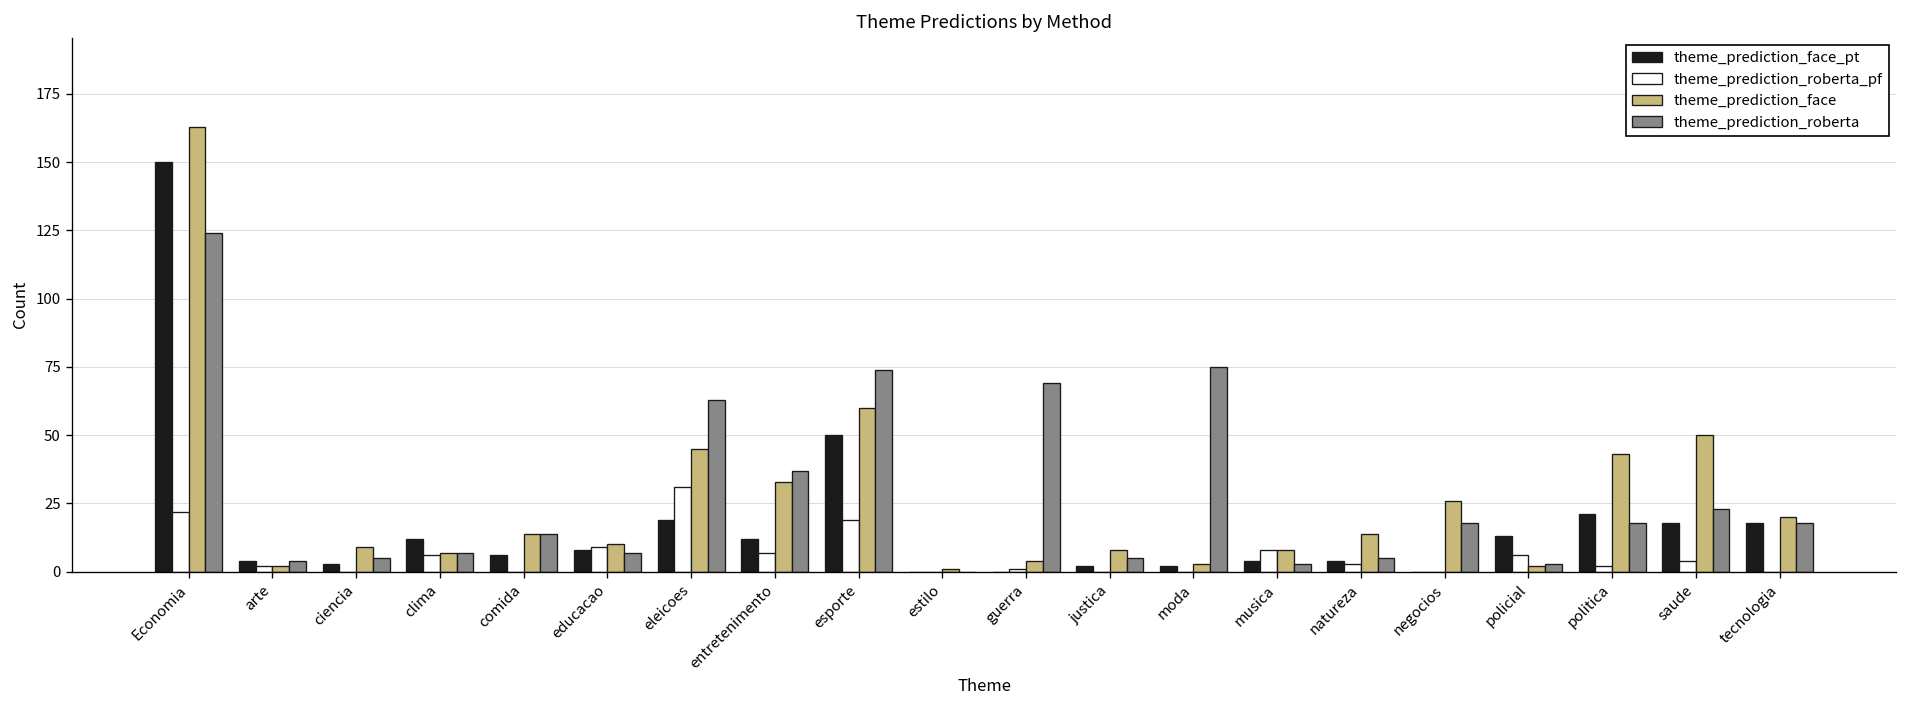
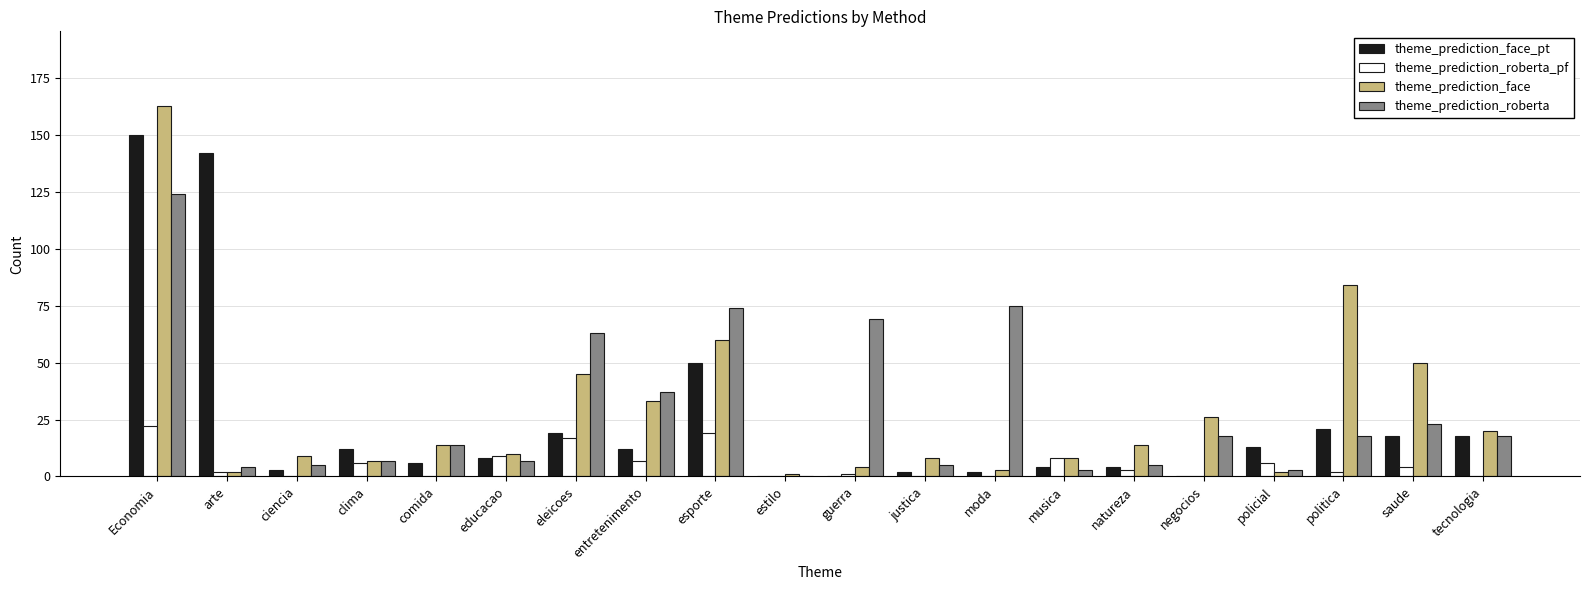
theme_prediction_face_pt, arte: 4 -> 142
theme_prediction_roberta_pf, eleicoes: 31 -> 17
theme_prediction_face, politica: 43 -> 84
